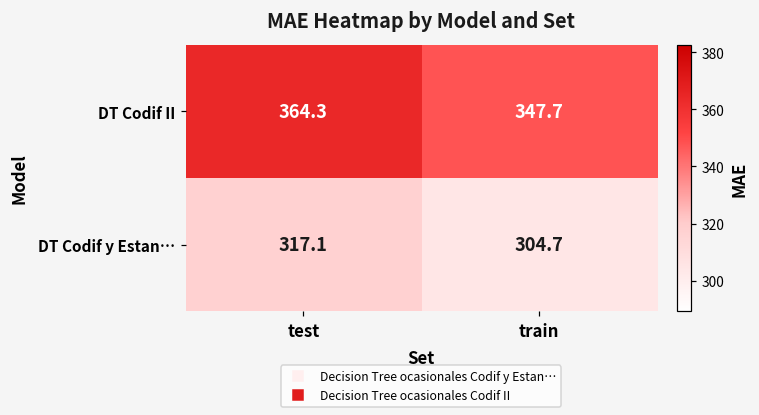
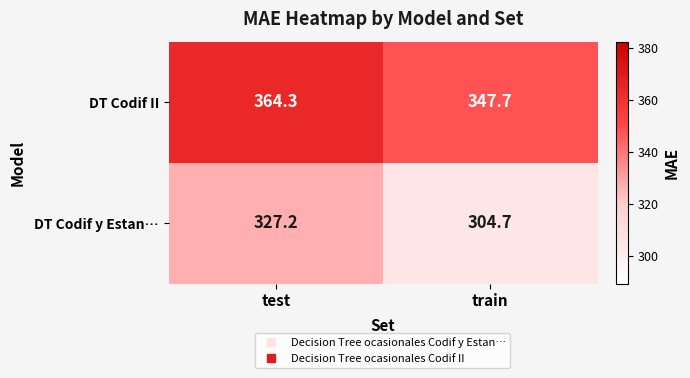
DT Codif y Estan…, test: 317.1 -> 327.2
